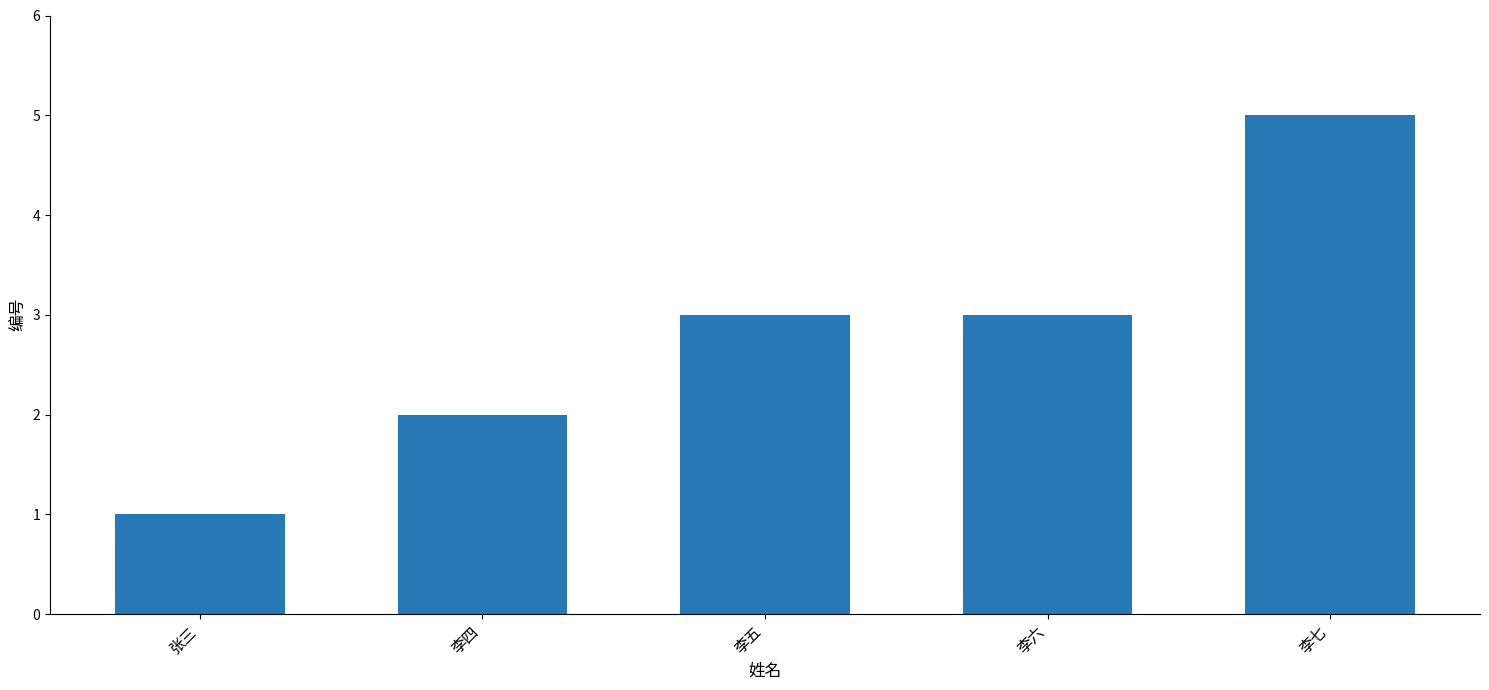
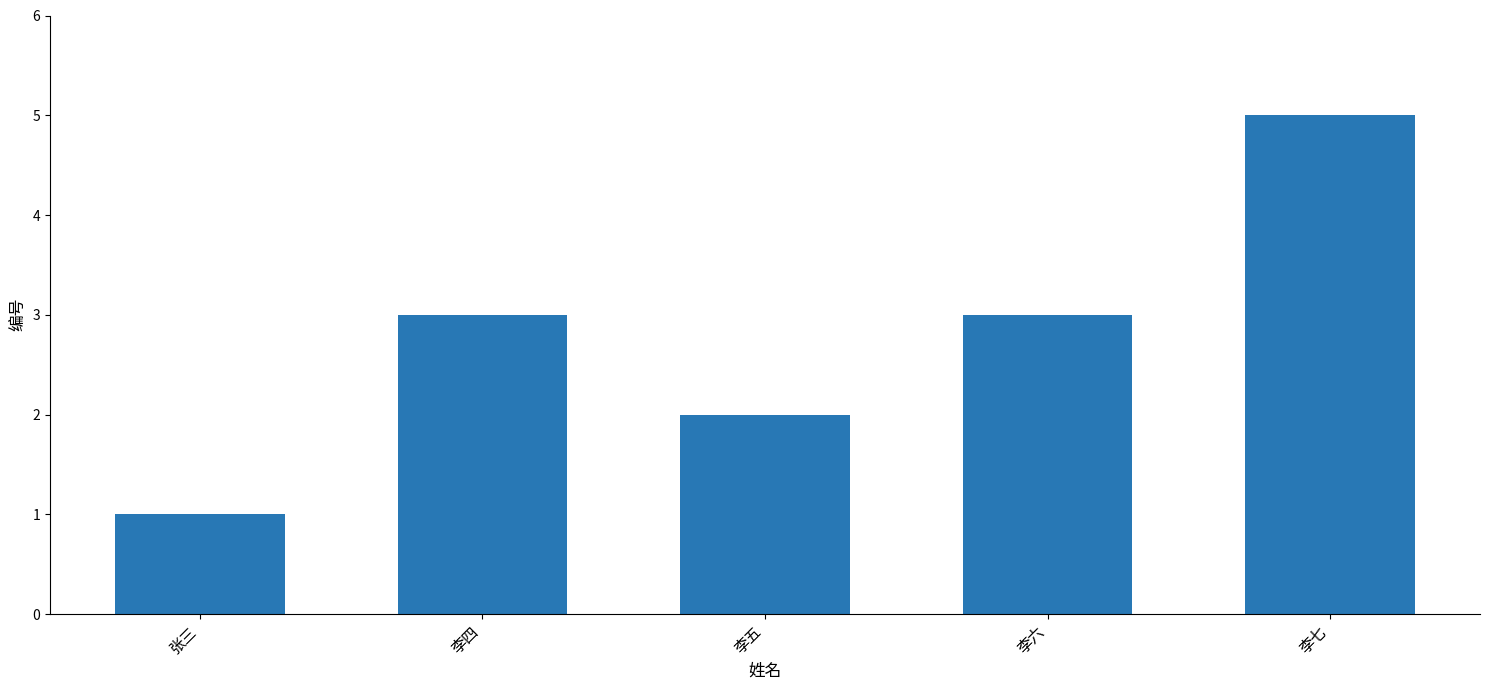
李四: 2 -> 3
李五: 3 -> 2
